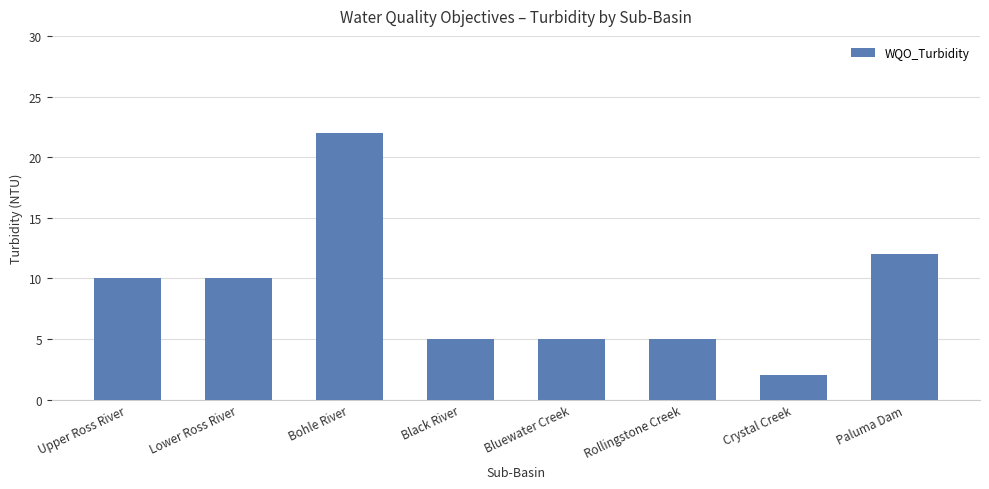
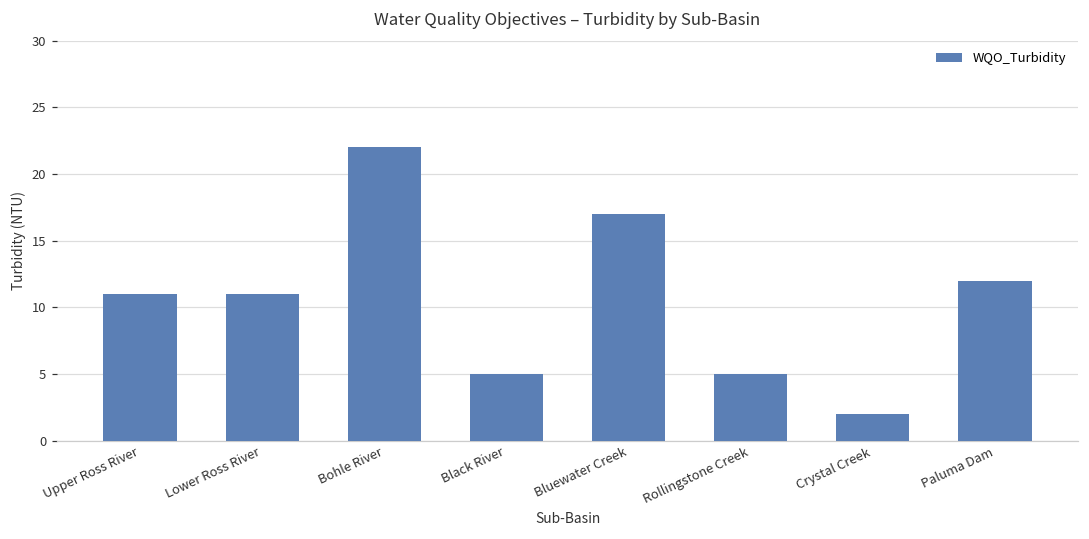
Upper Ross River: 10 -> 11
Lower Ross River: 10 -> 11
Bluewater Creek: 5 -> 17
